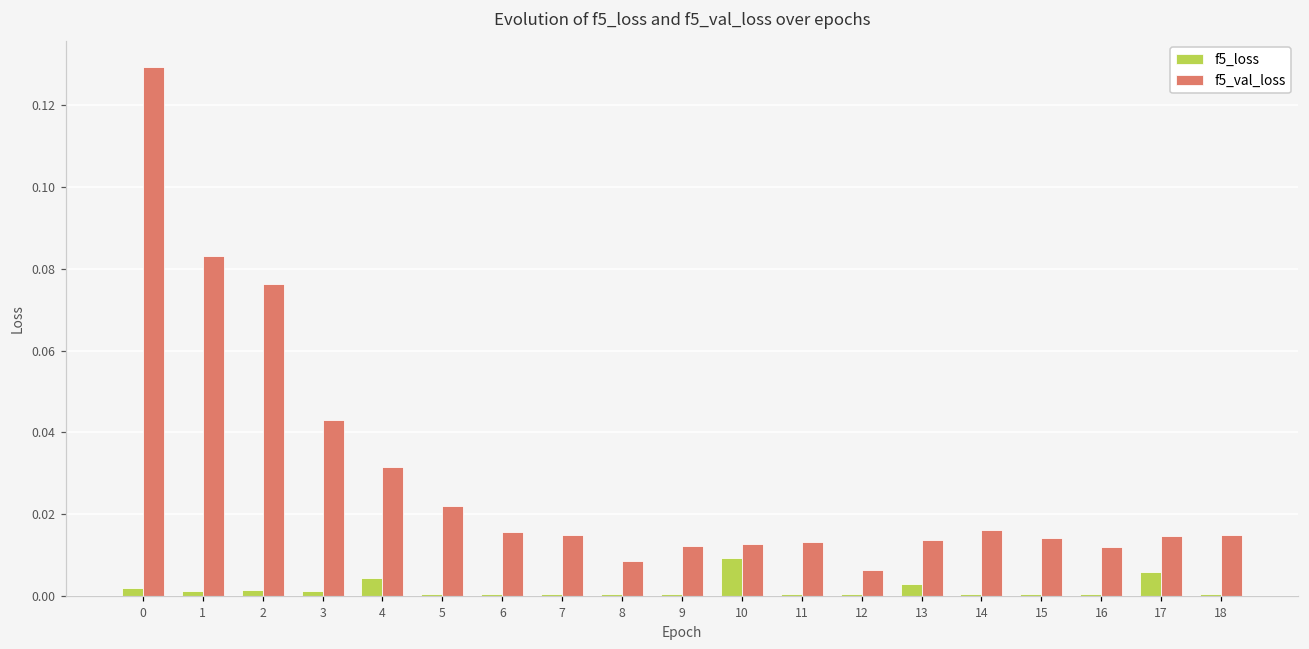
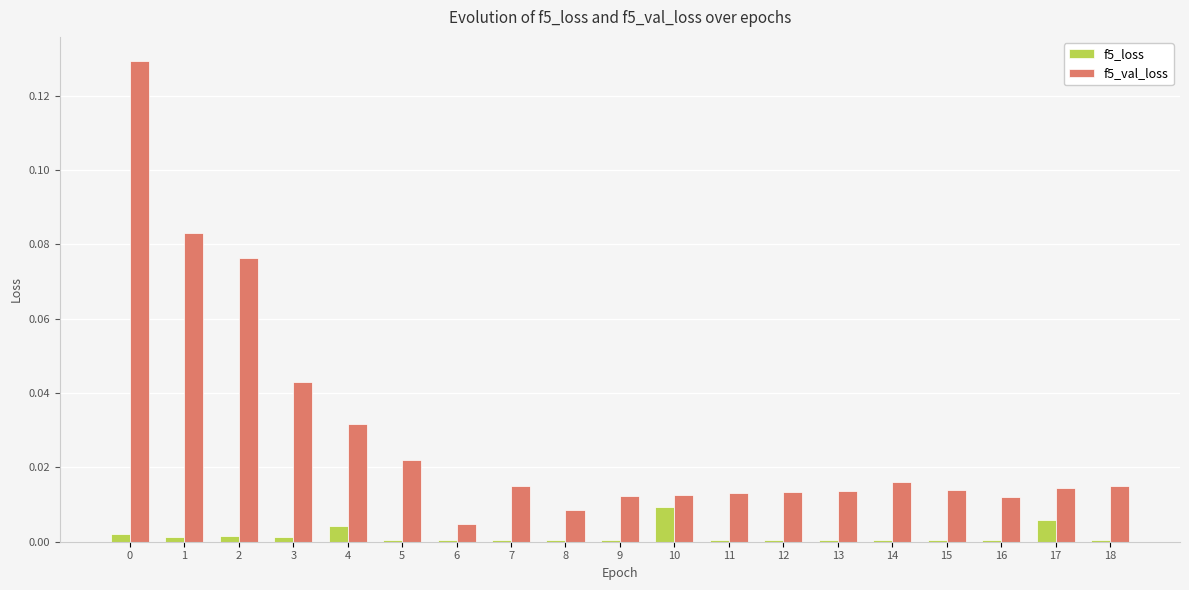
f5_val_loss, 6: 0.016 -> 0.005
f5_val_loss, 12: 0.006 -> 0.013
f5_loss, 13: 0.003 -> 0.000
